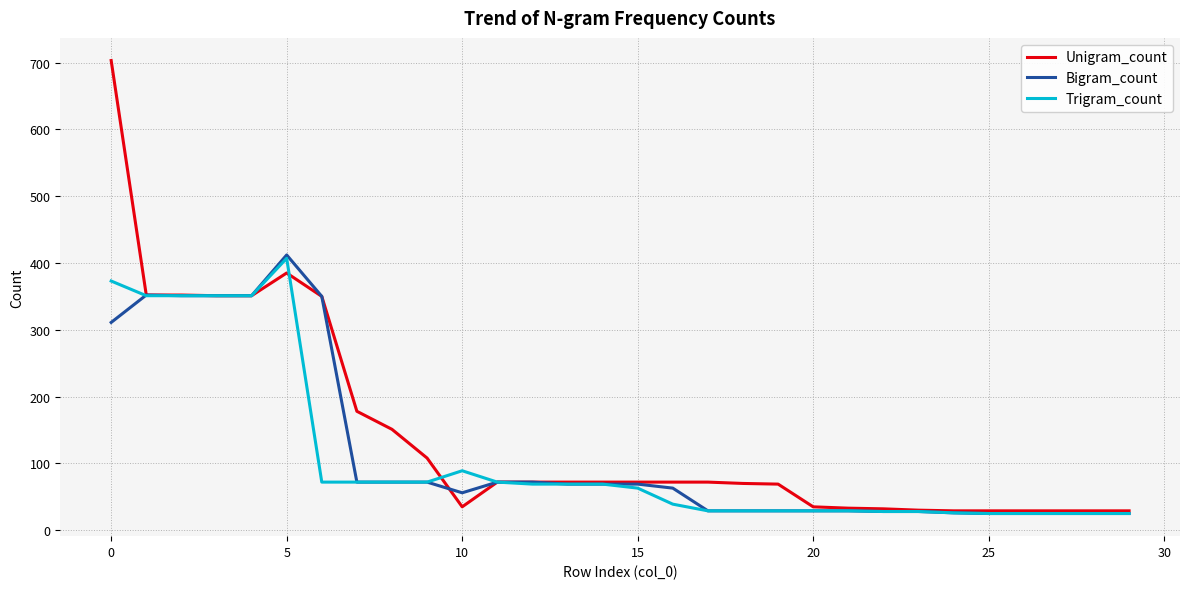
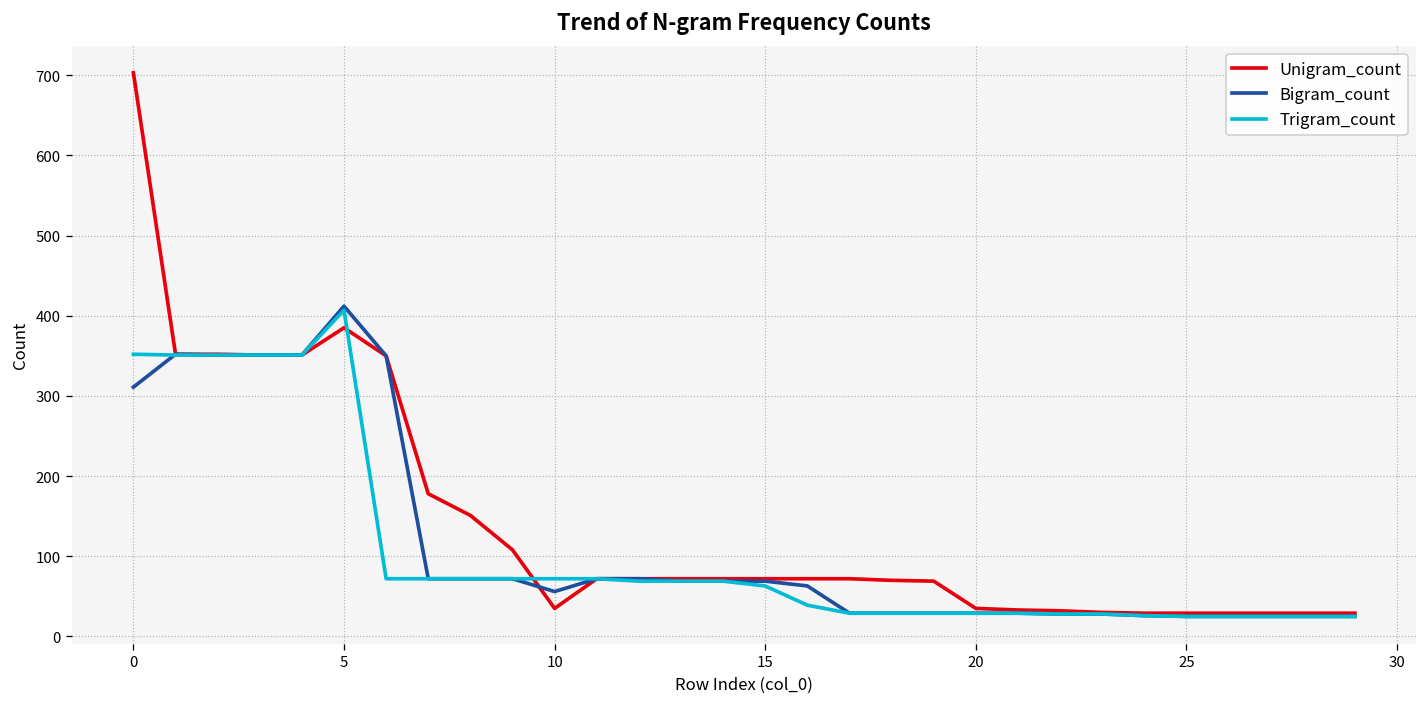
Trigram_count, 0: 370 -> 350
Trigram_count, 10: 90 -> 70
